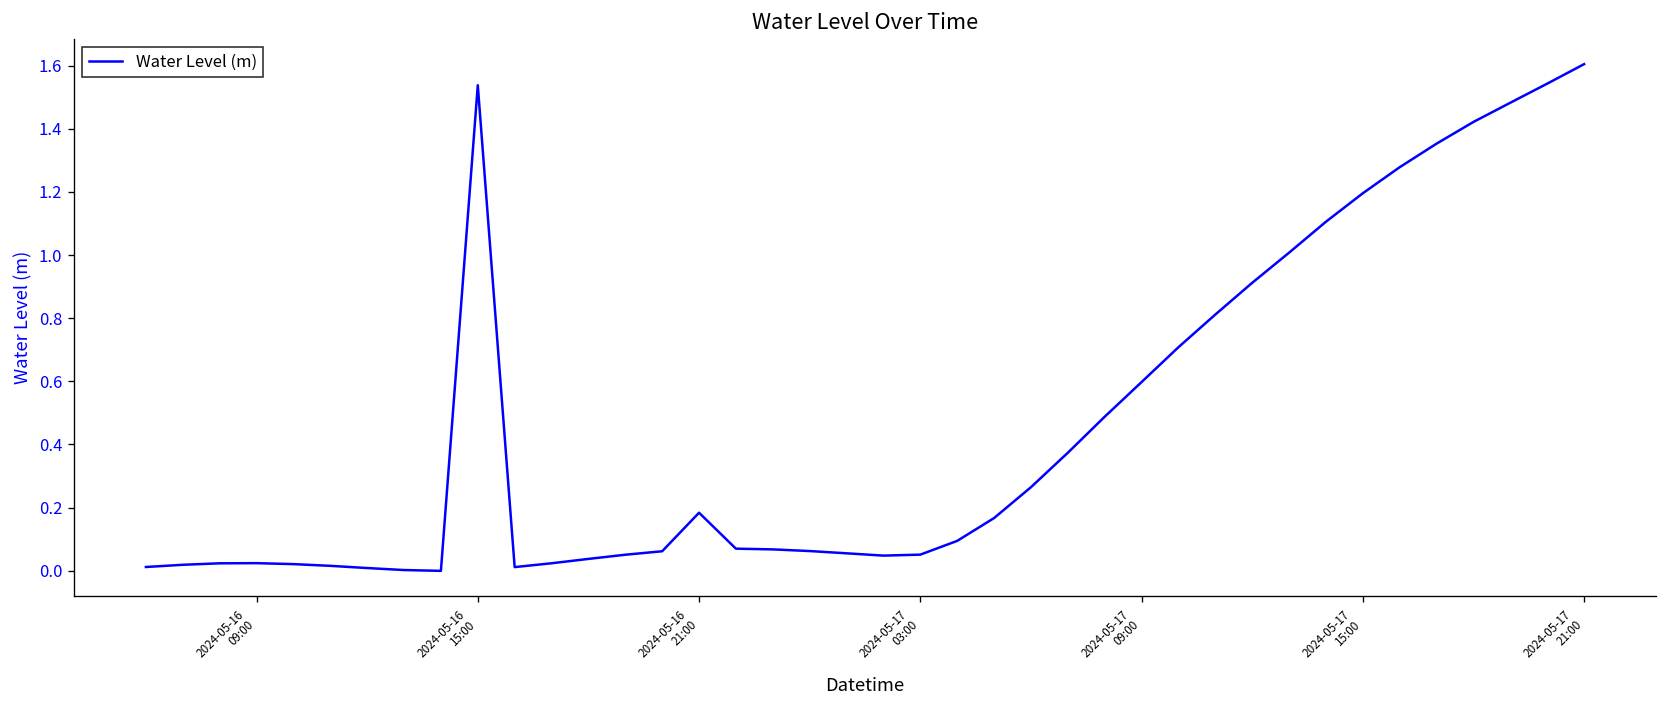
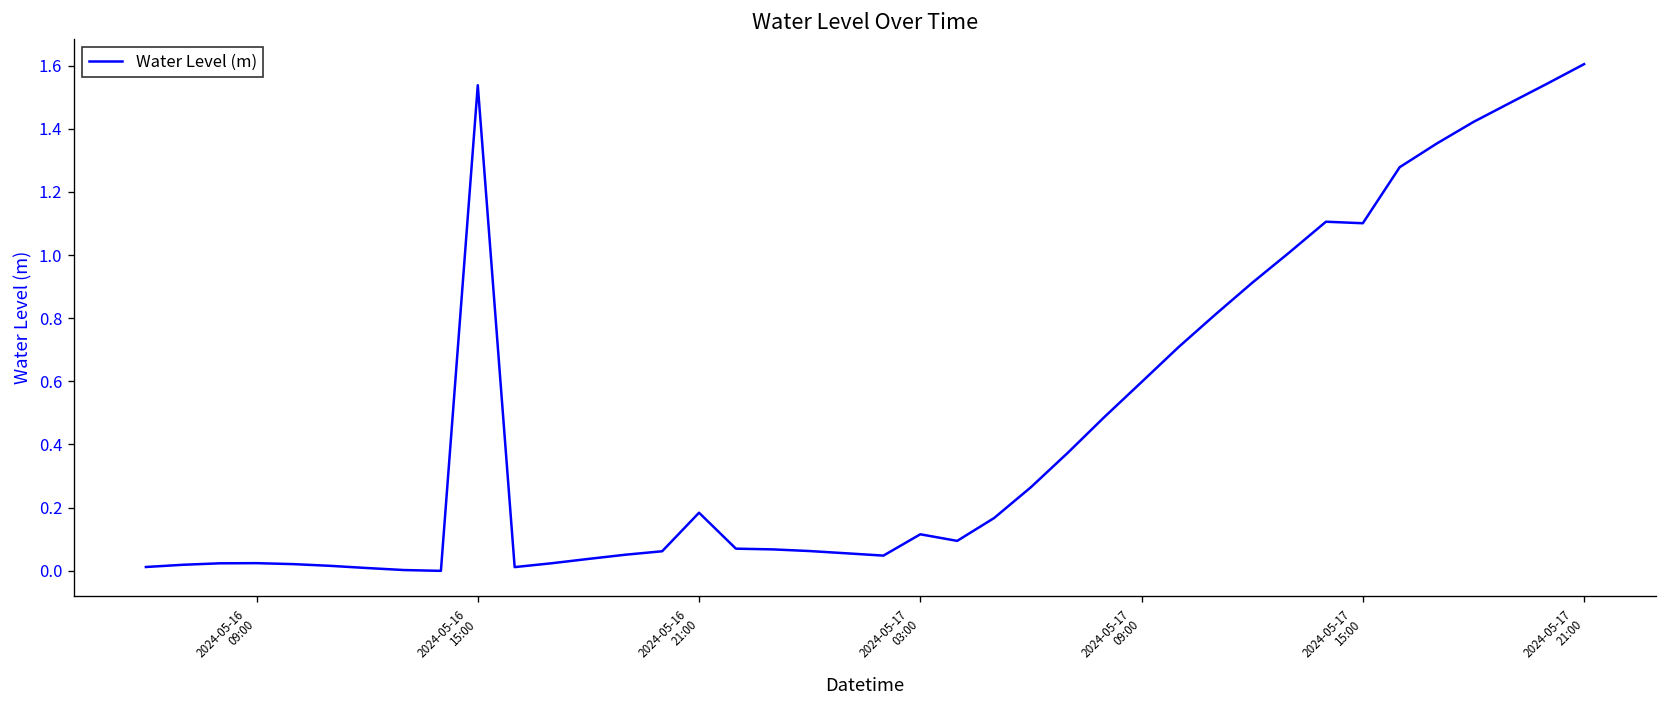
2024-05-17 03:00: 0.05 -> 0.12
2024-05-17 15:00: 1.20 -> 1.10
